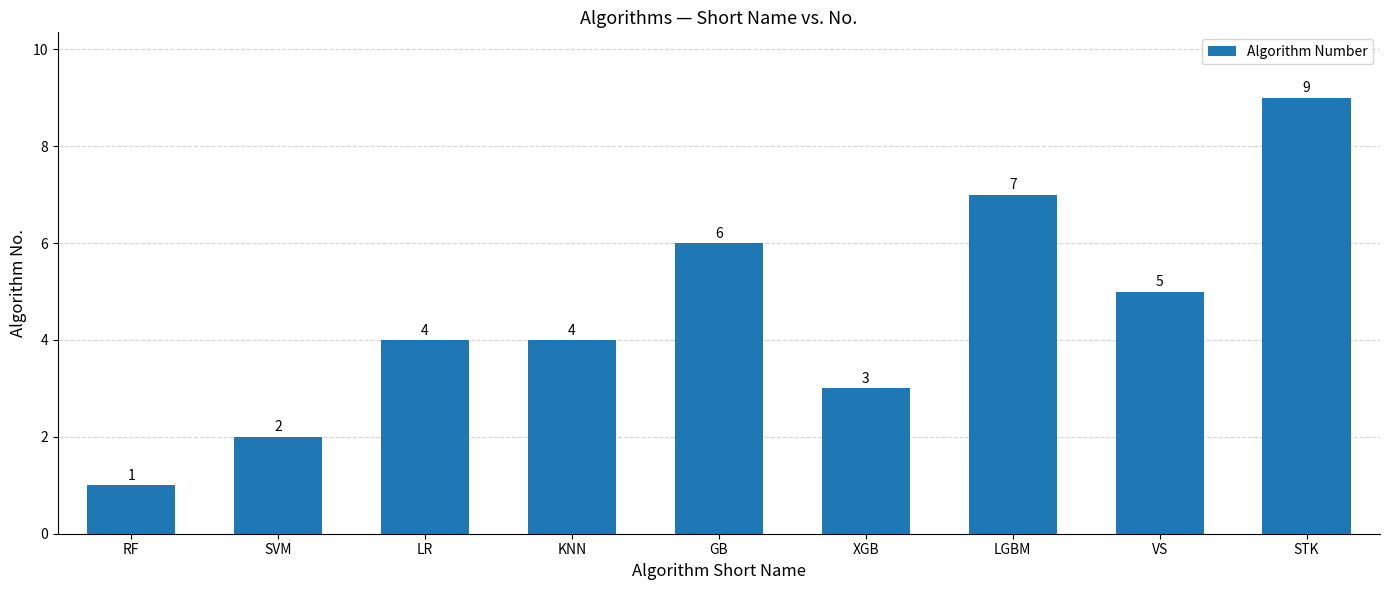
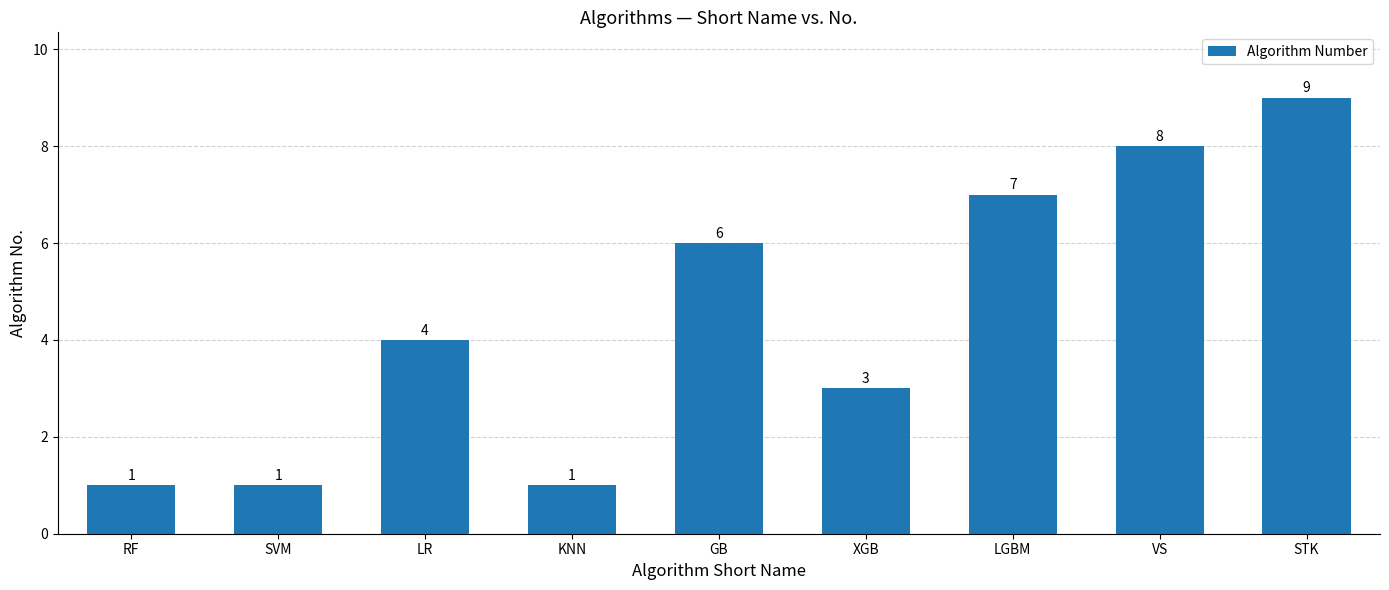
SVM: 2 -> 1
KNN: 4 -> 1
VS: 5 -> 8
